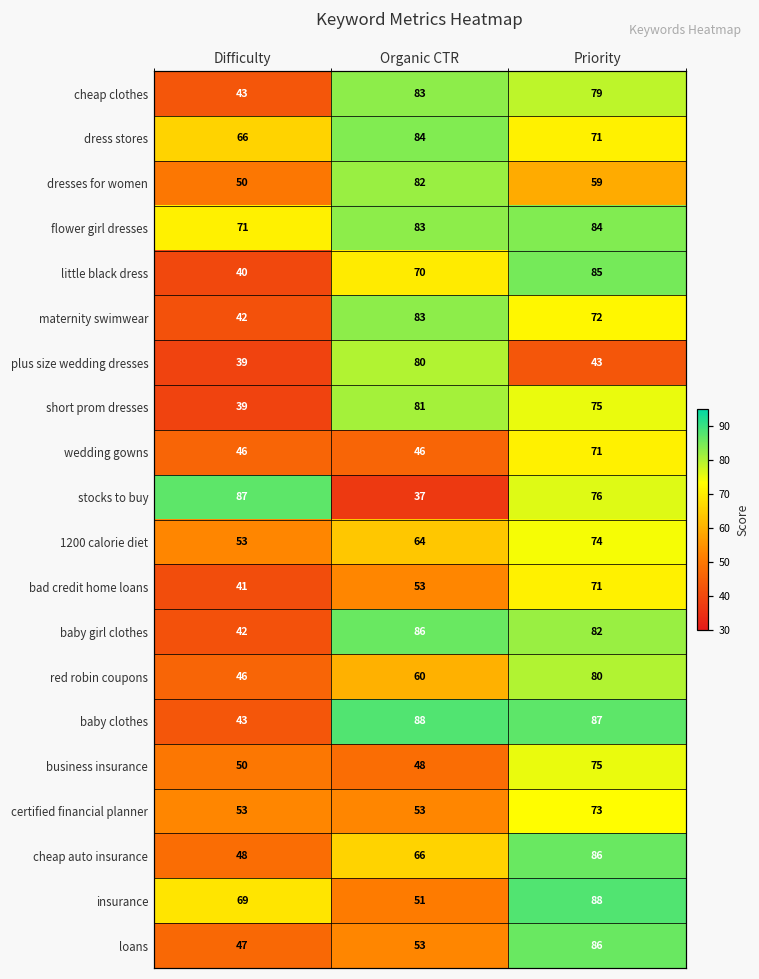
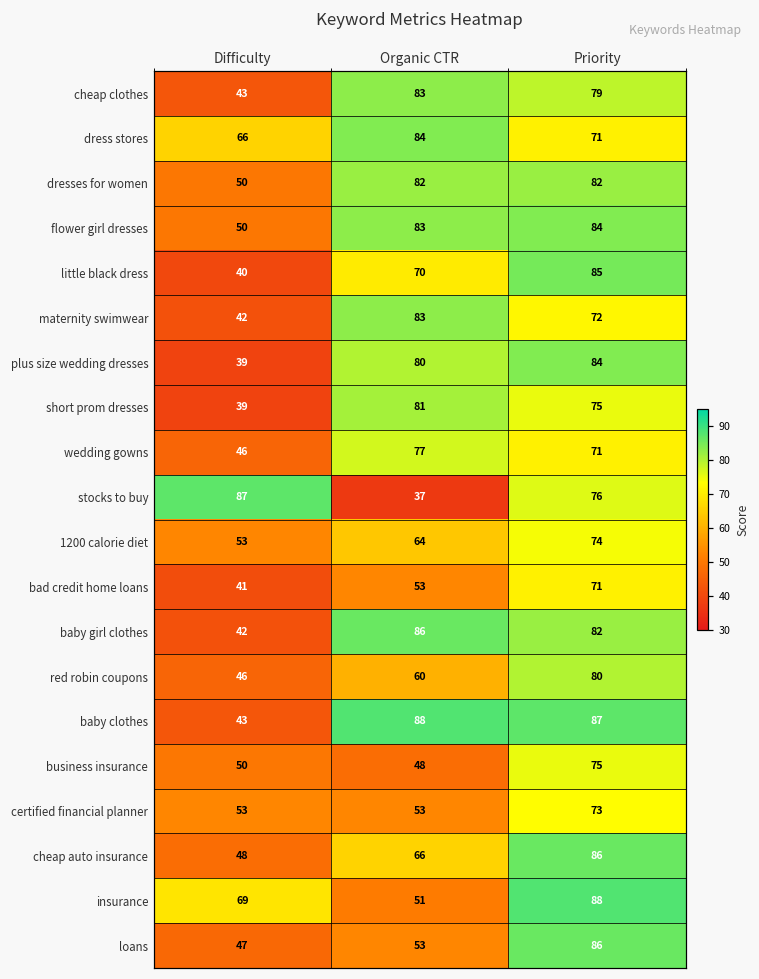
dresses for women, Priority: 59 -> 82
flower girl dresses, Difficulty: 71 -> 50
plus size wedding dresses, Priority: 43 -> 84
wedding gowns, Organic CTR: 46 -> 77
